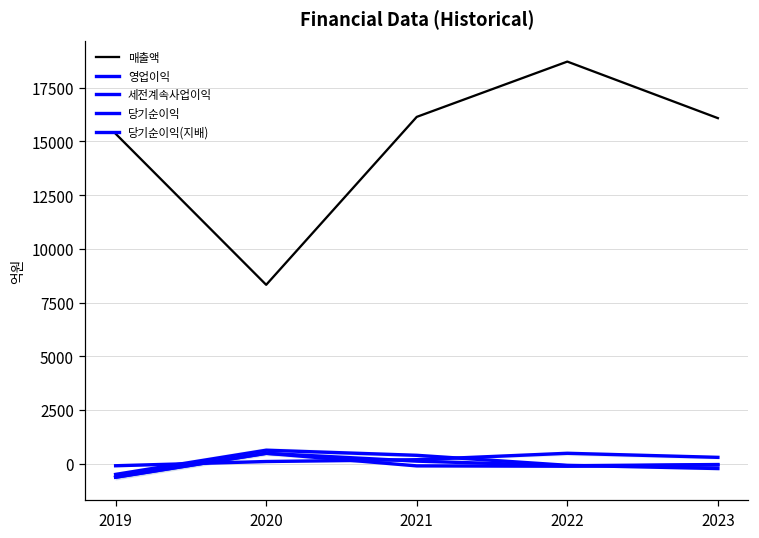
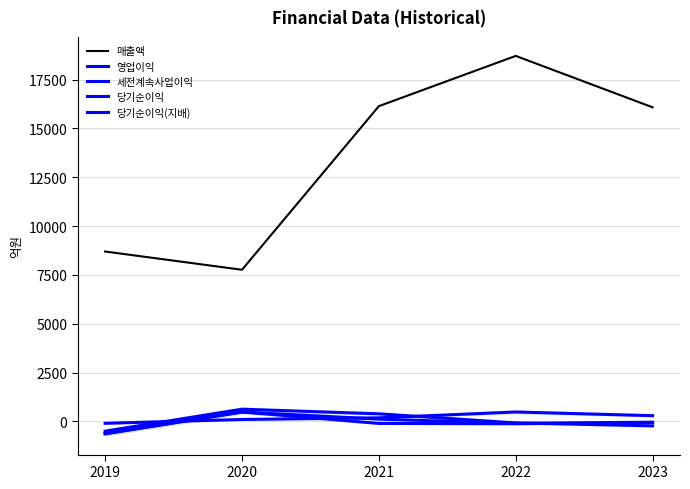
매출액, 2019: 15400 -> 8700
매출액, 2020: 8300 -> 7800
